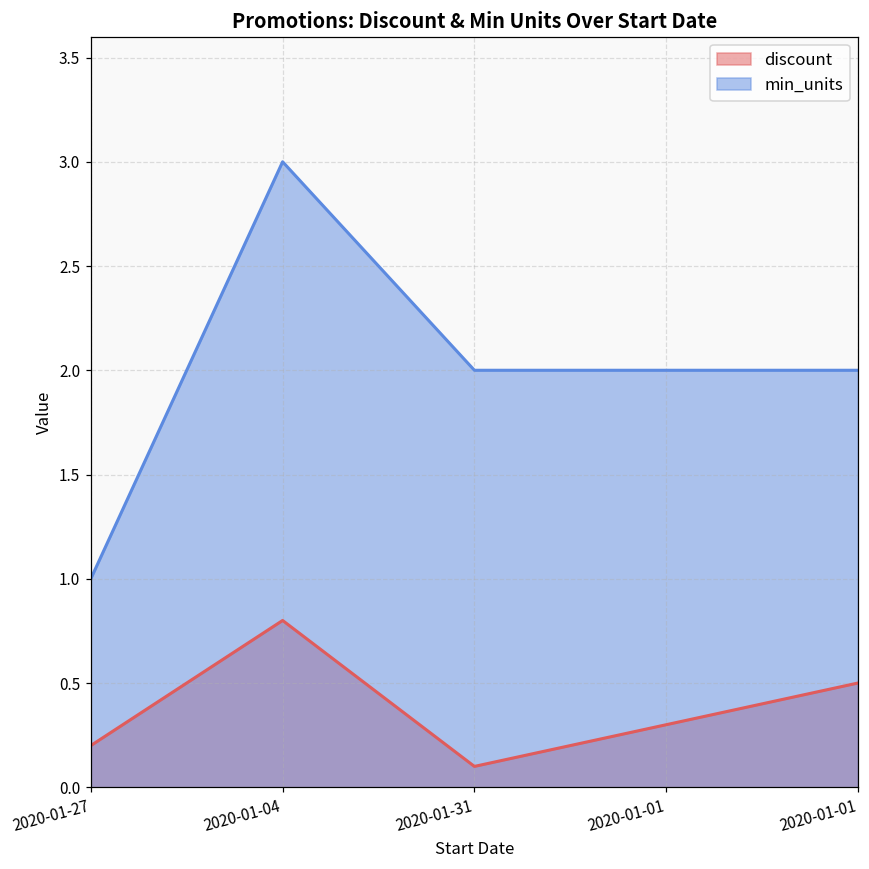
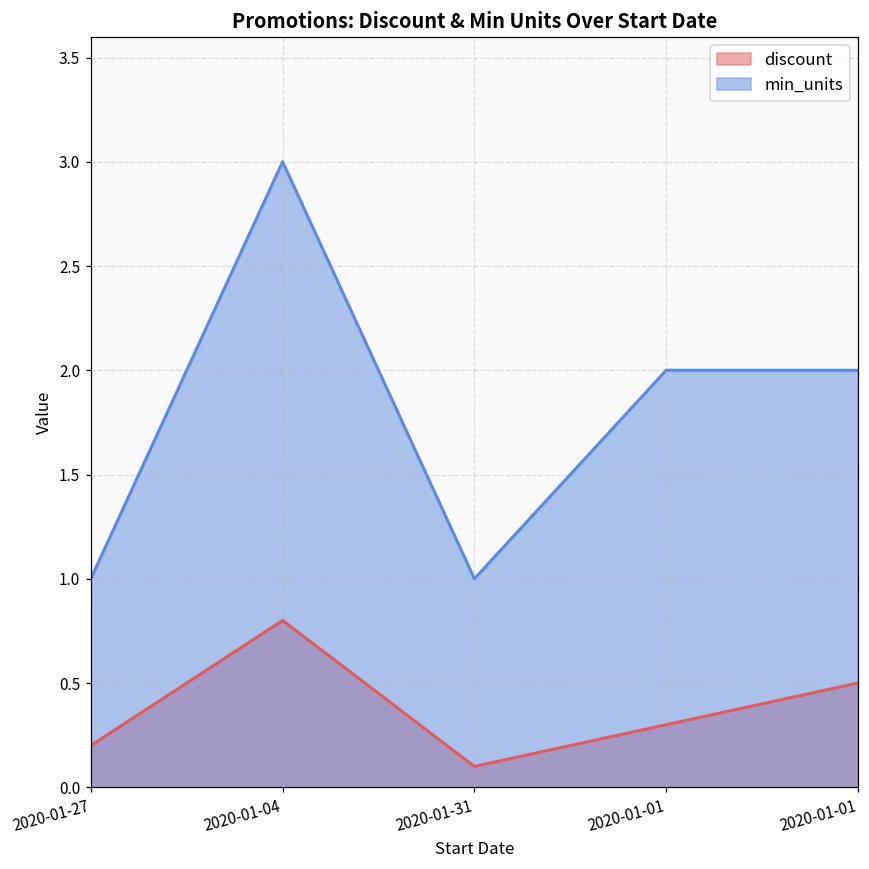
min_units, 2020-01-31: 2 -> 1
